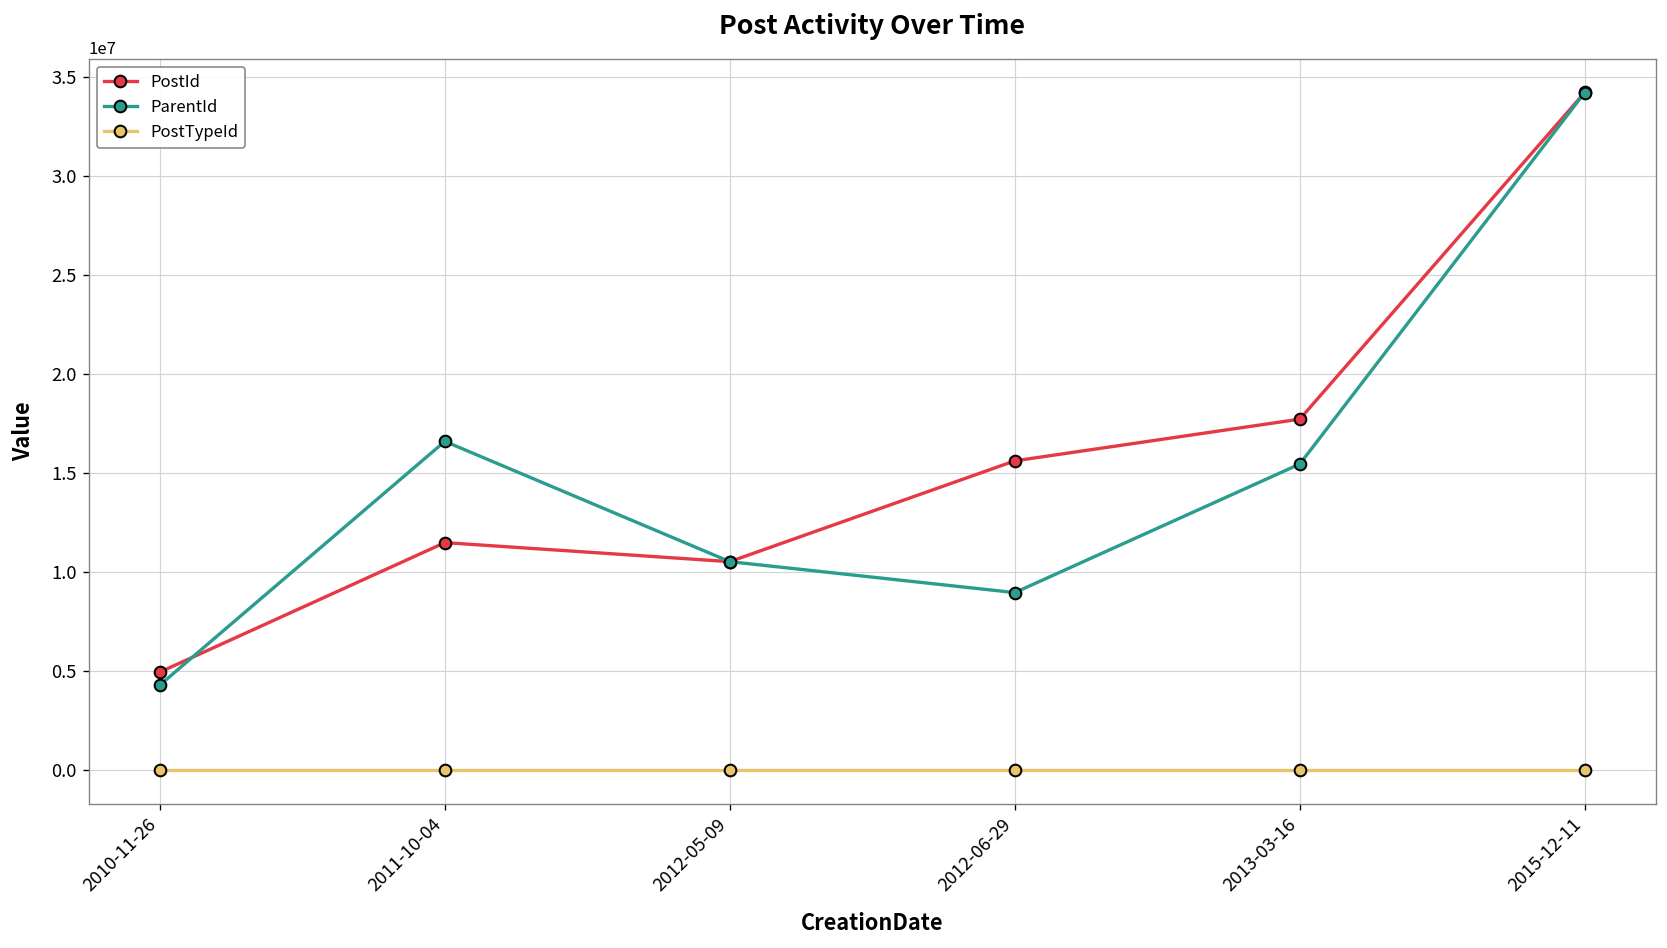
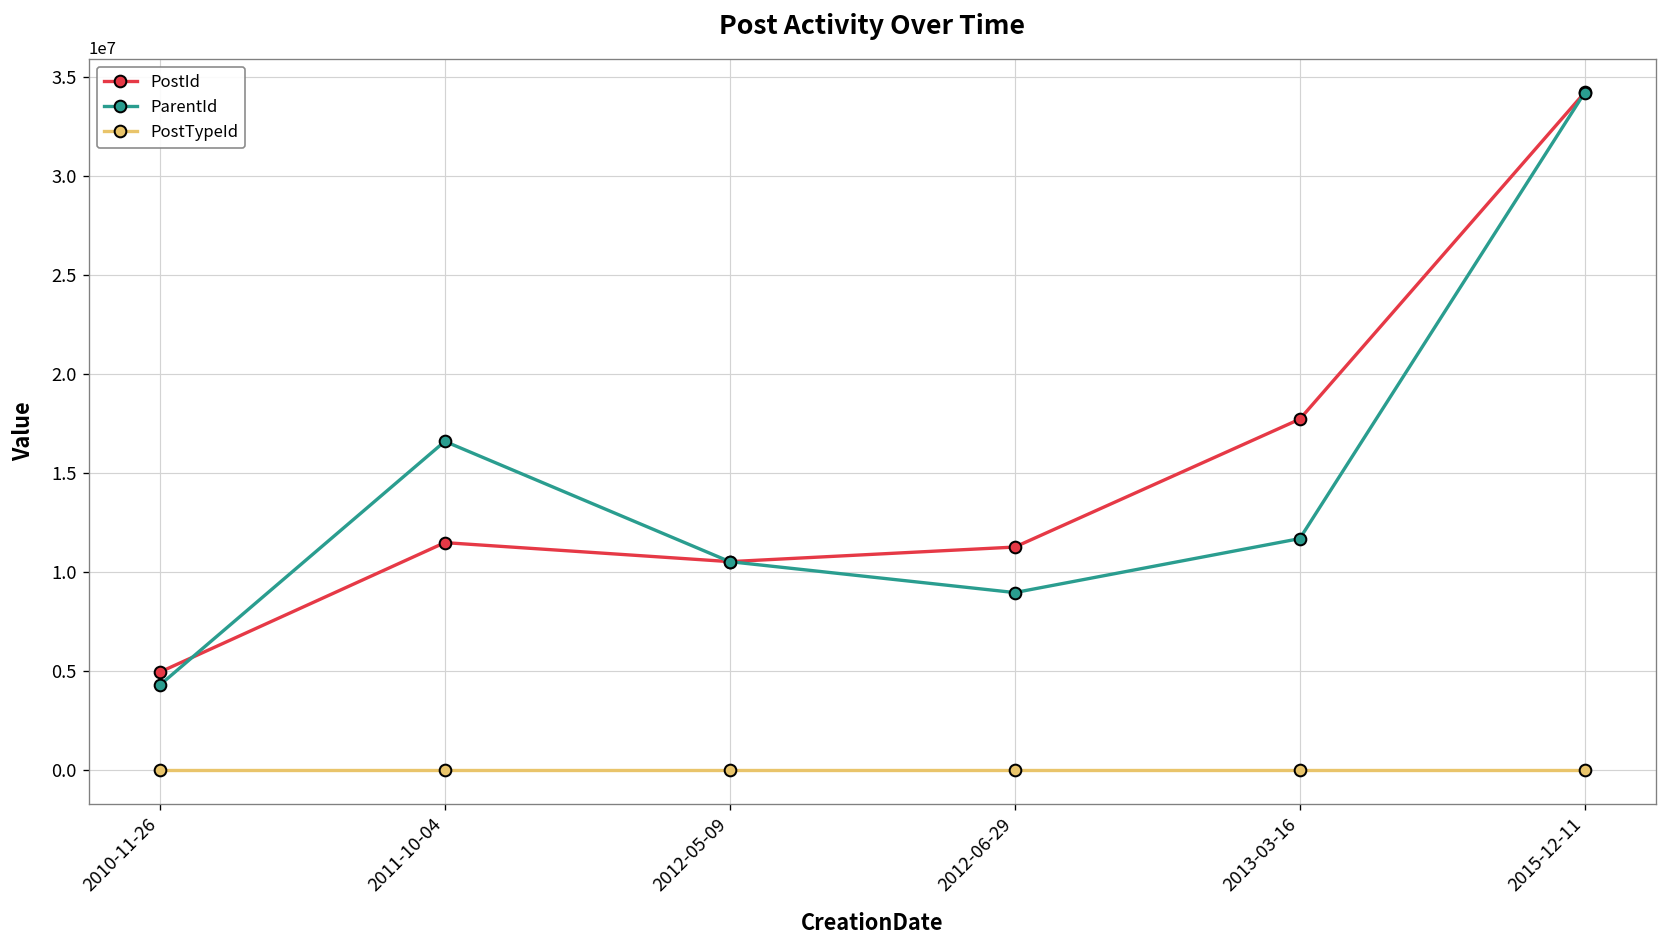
PostId, 2012-06-29: 15600000 -> 11300000
ParentId, 2013-03-16: 15500000 -> 11700000
